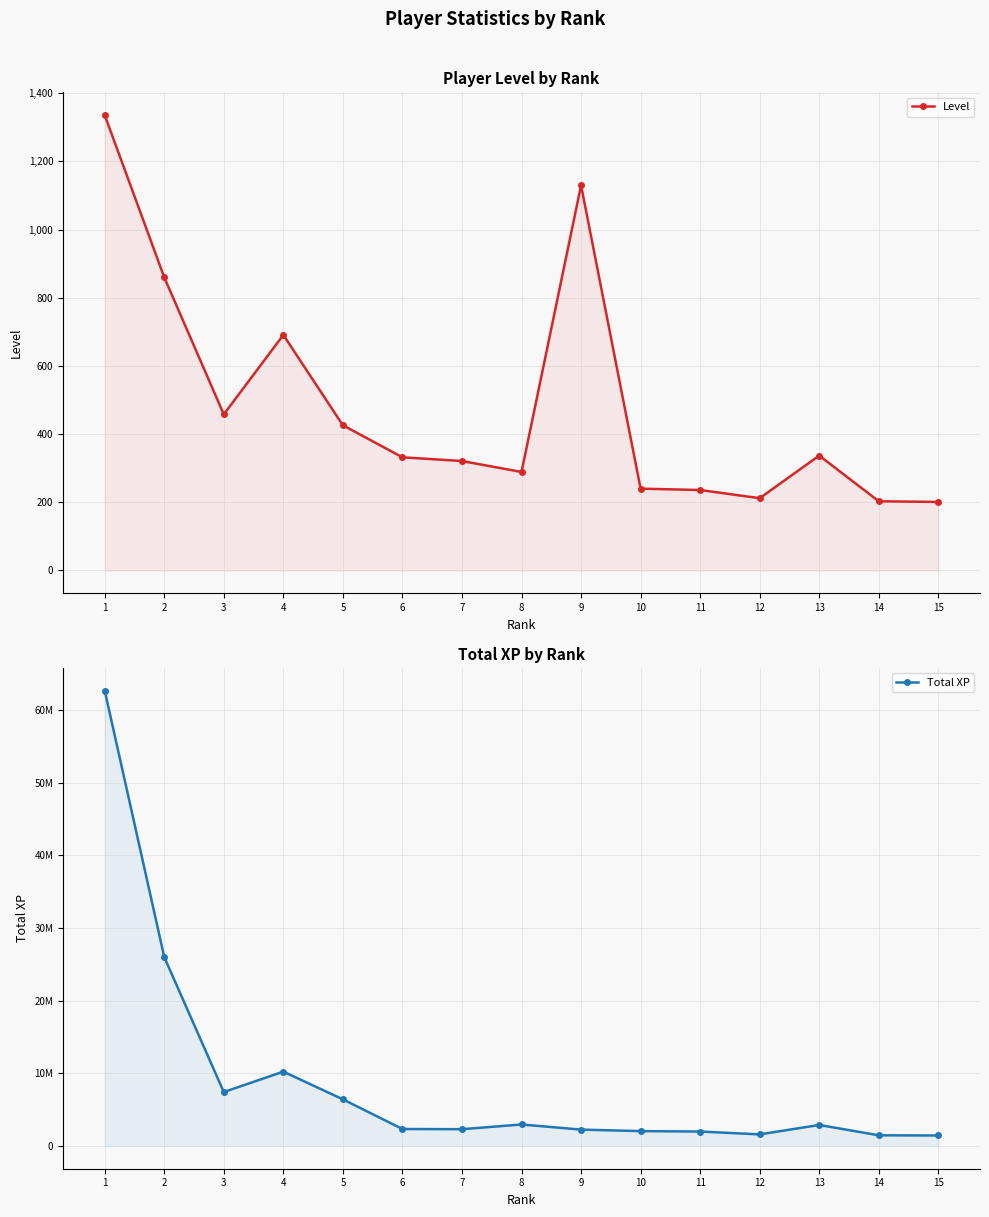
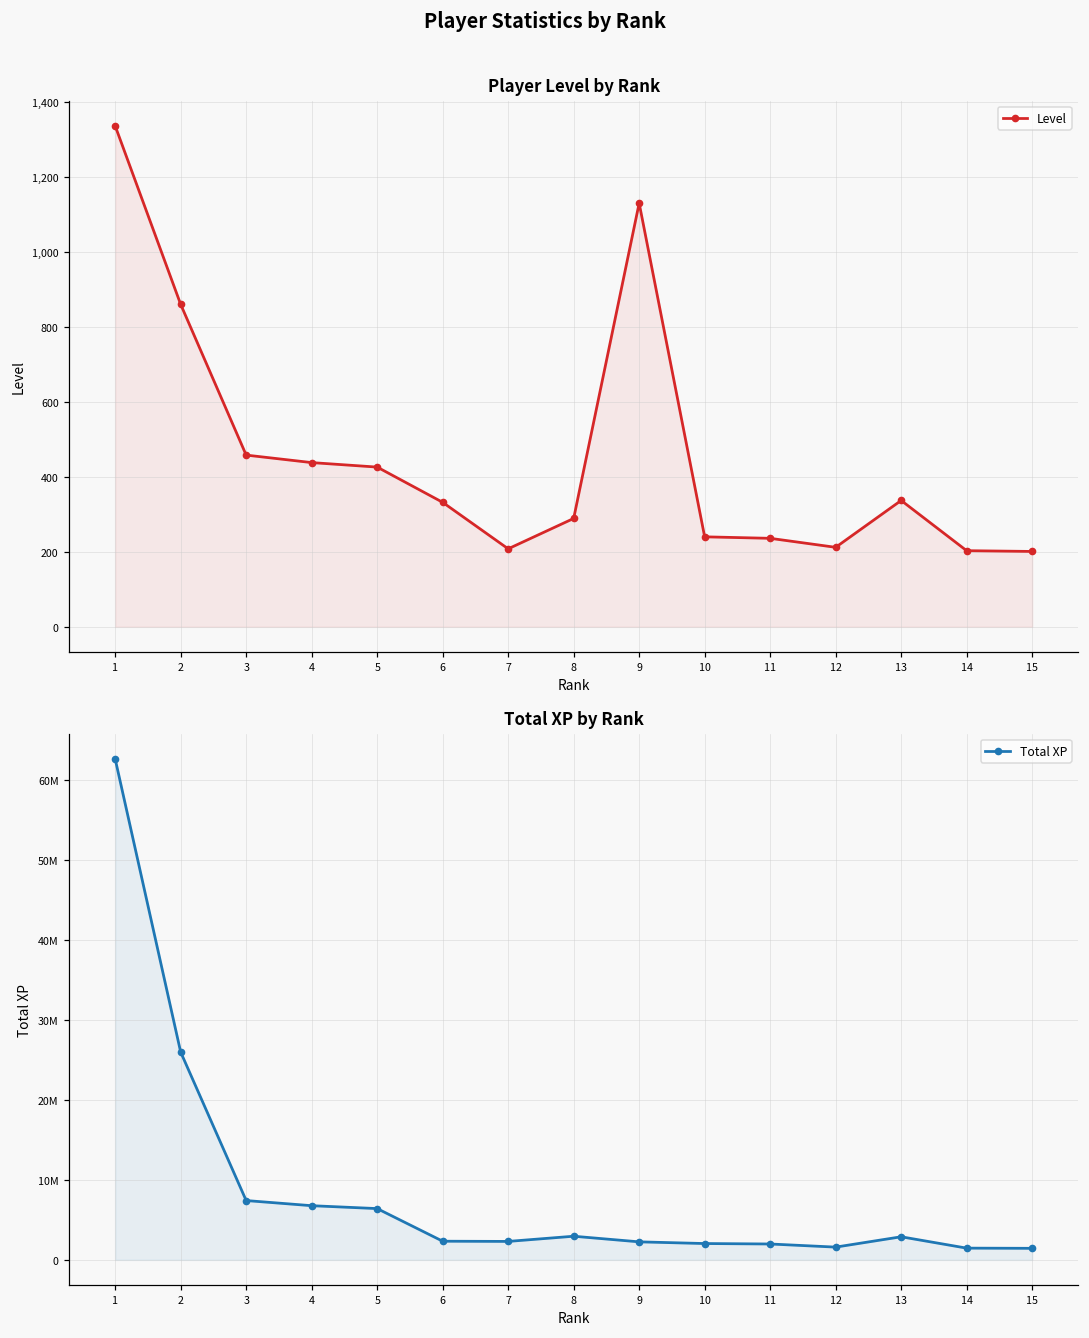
Player Level by Rank, 4: 690 -> 440
Player Level by Rank, 7: 320 -> 210
Total XP by Rank, 4: 10000000 -> 7000000
